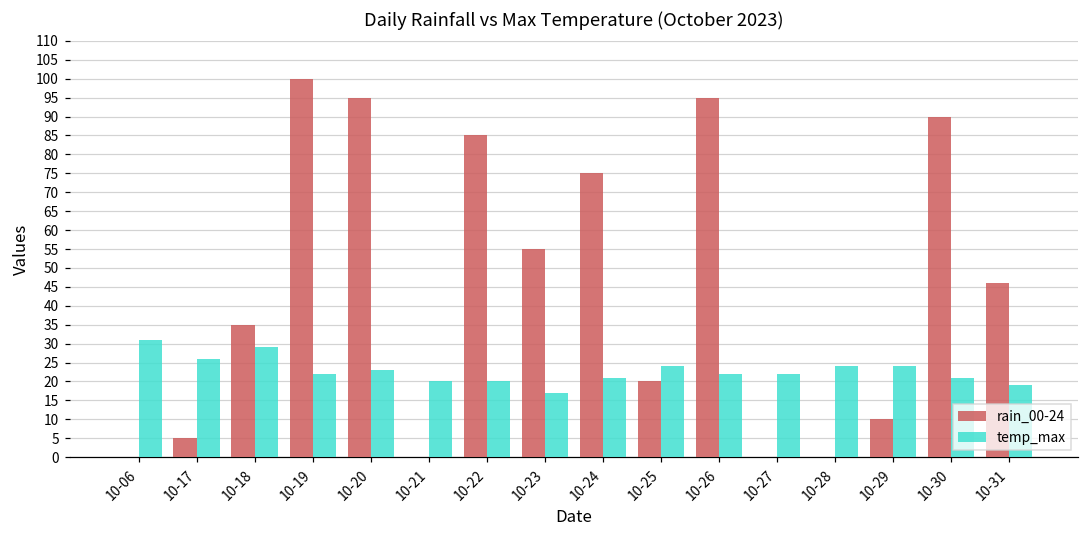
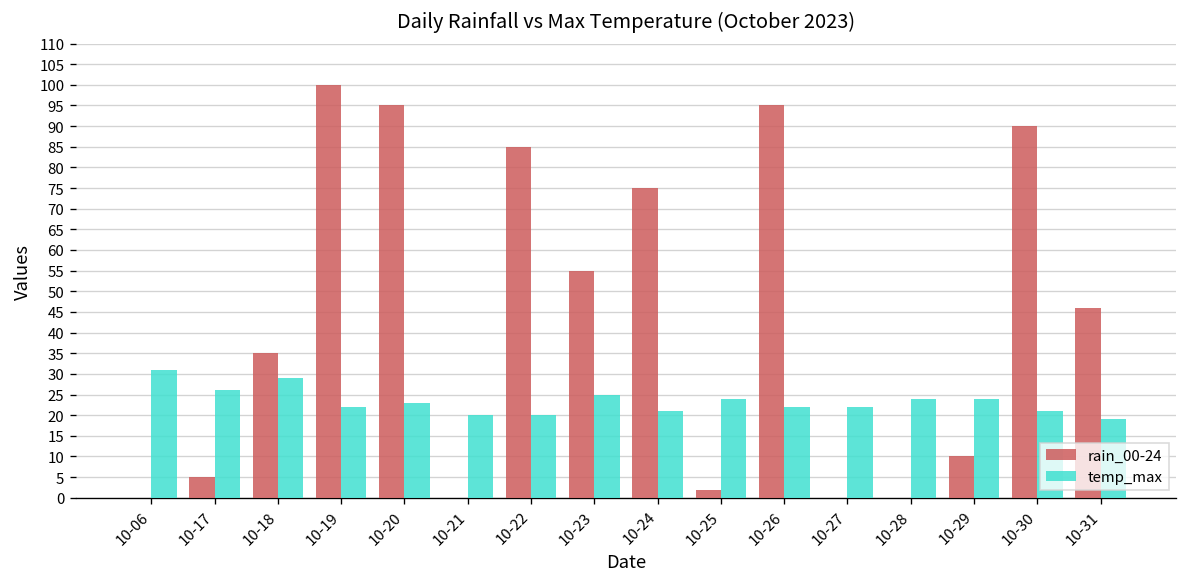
temp_max, 10-23: 17 -> 25
rain_00-24, 10-25: 20 -> 2
